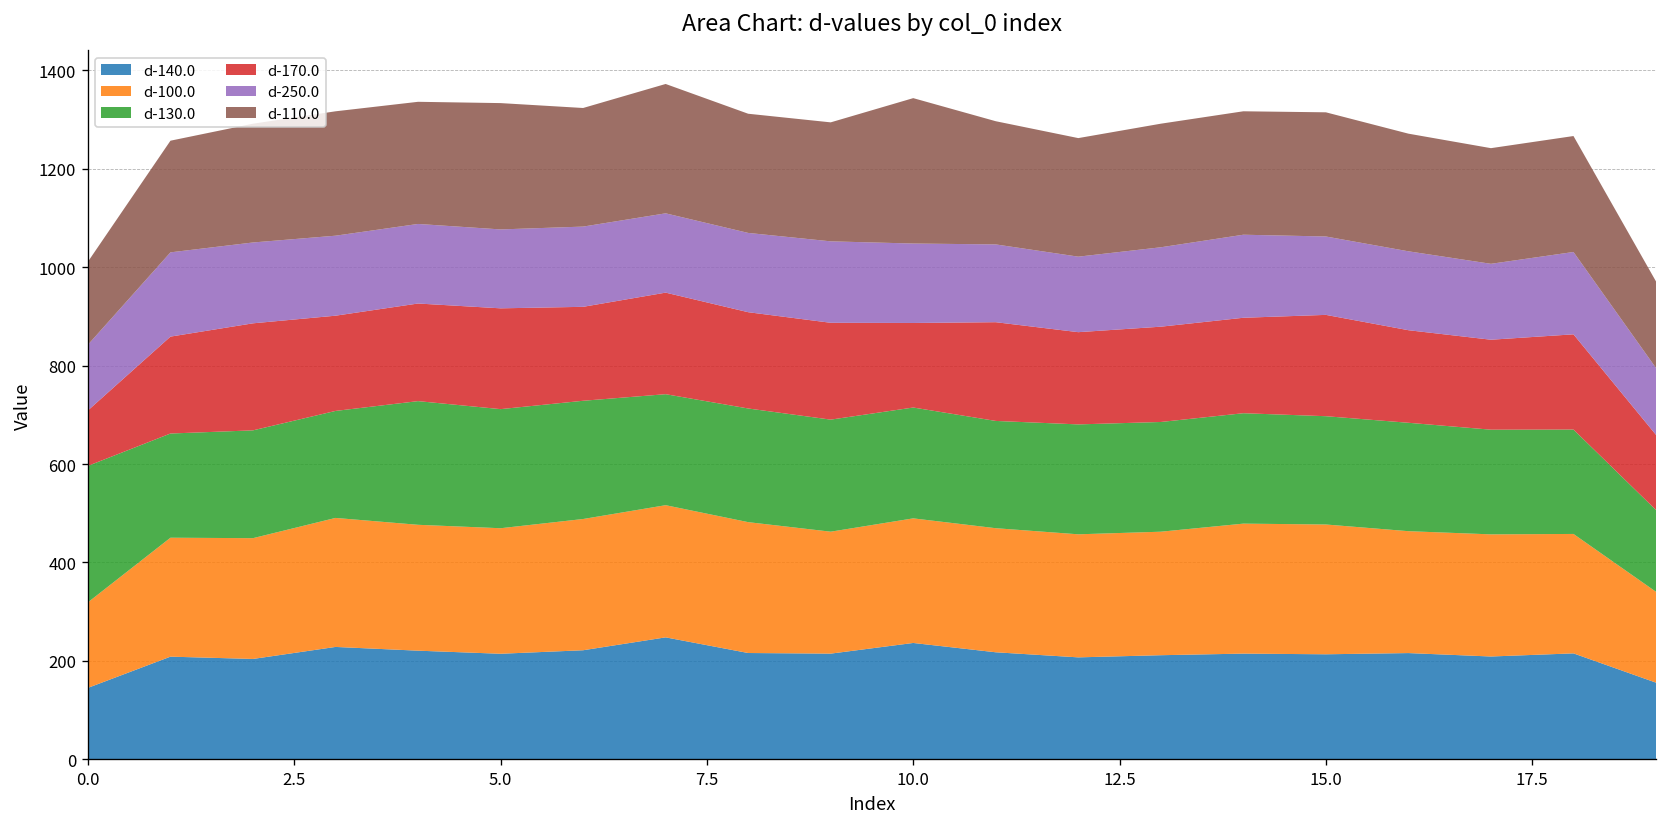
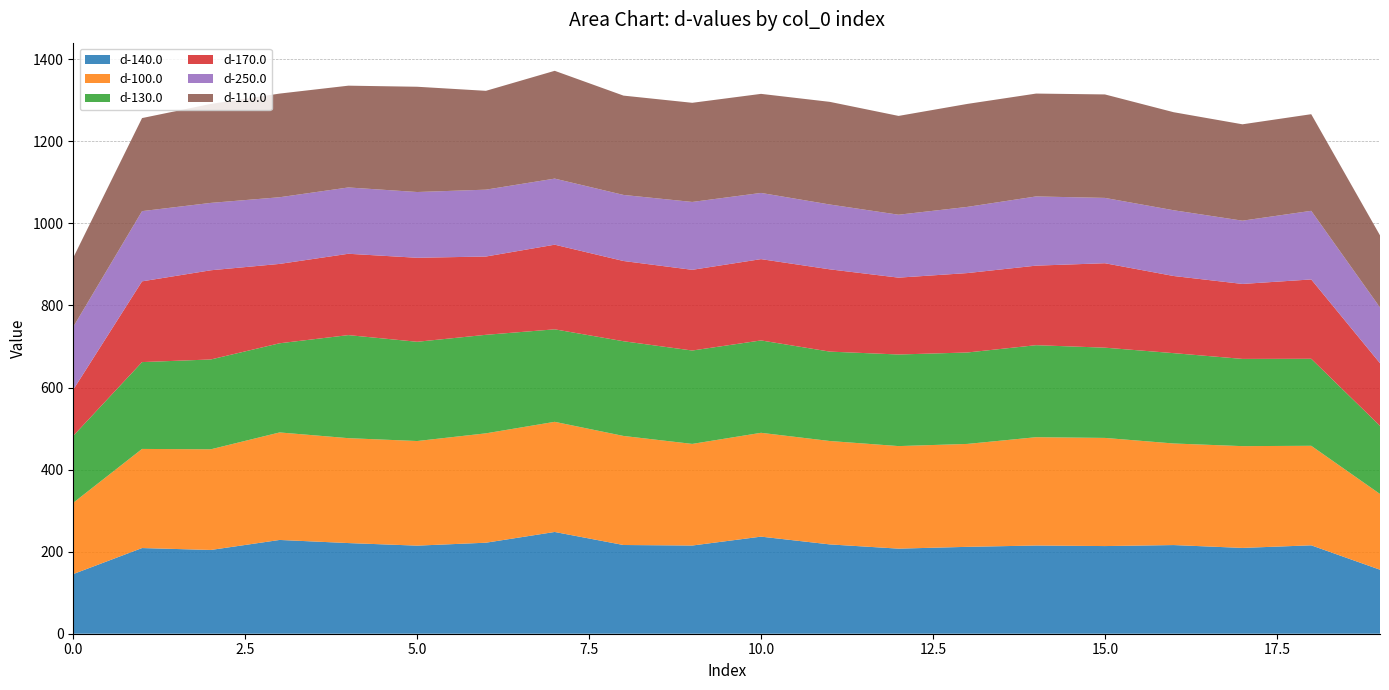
d-130.0, 0.0: 280 -> 160
d-250.0, 0.0: 130 -> 150
d-170.0, 10.0: 170 -> 200
d-110.0, 10.0: 300 -> 240
